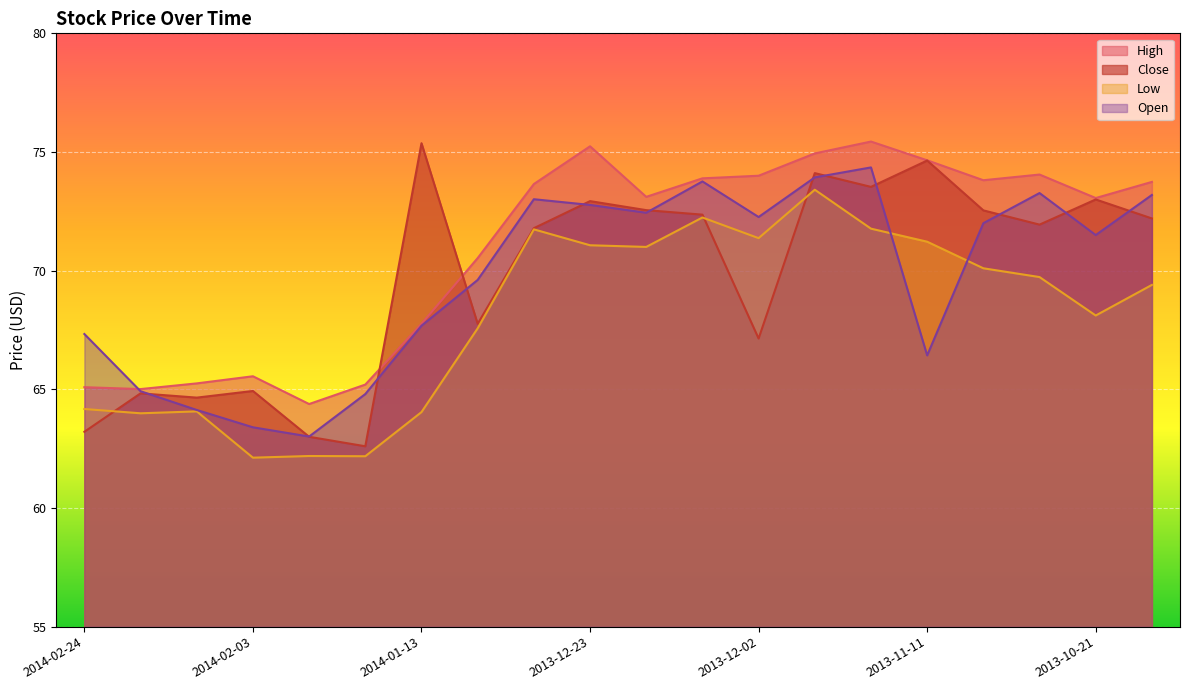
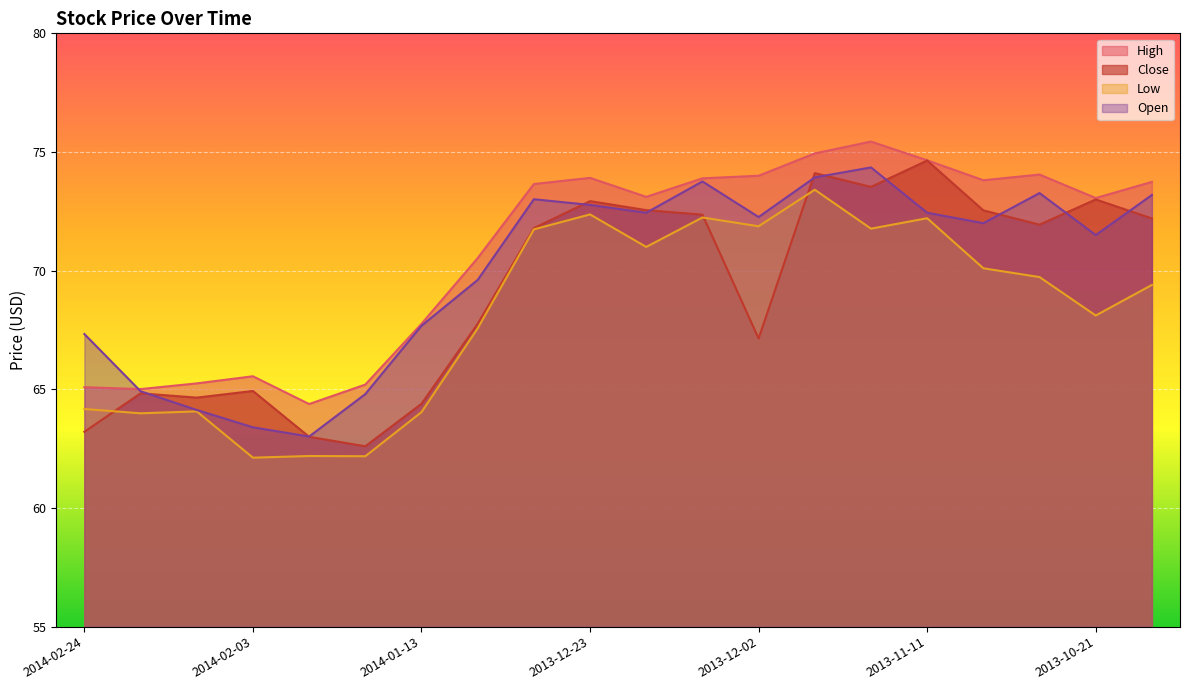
Close, 2014-01-13: 75.4 -> 64.4
High, 2013-12-23: 75.2 -> 73.9
Low, 2013-12-23: 71.1 -> 72.4
Low, 2013-12-02: 71.4 -> 71.9
Low, 2013-11-11: 71.2 -> 72.2
Open, 2013-11-11: 66.4 -> 72.4
